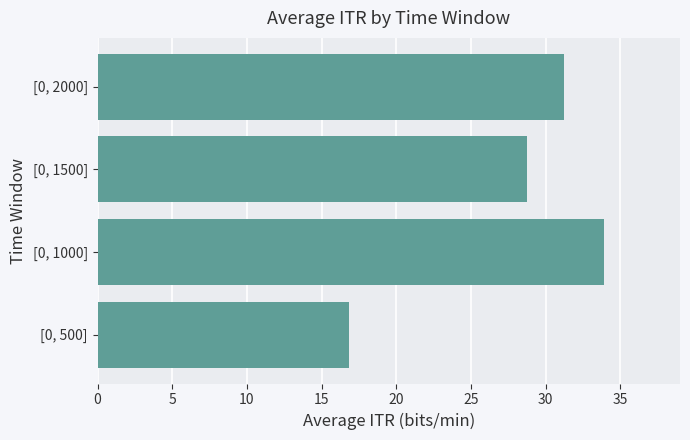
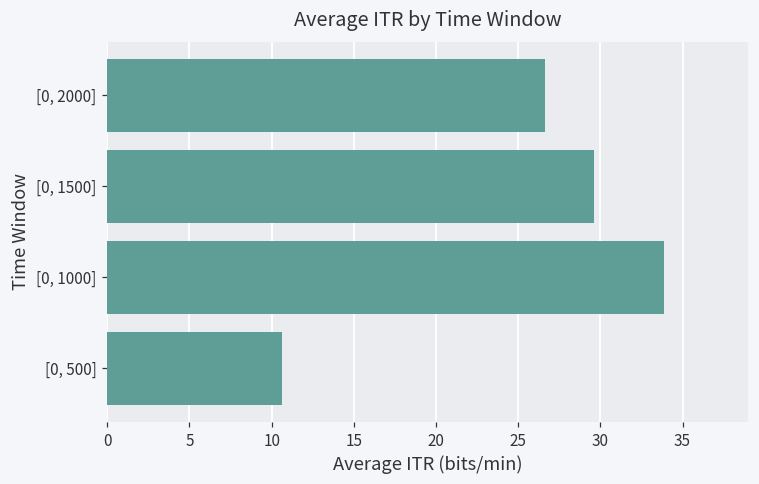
[0, 2000]: 31.2 -> 26.7
[0, 1500]: 28.7 -> 29.6
[0, 500]: 16.8 -> 10.7
